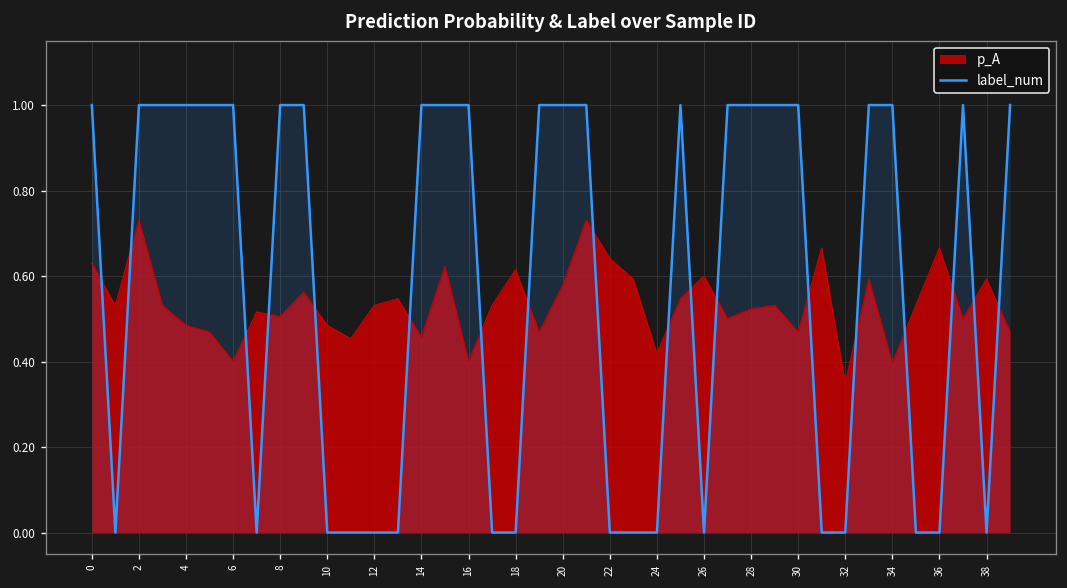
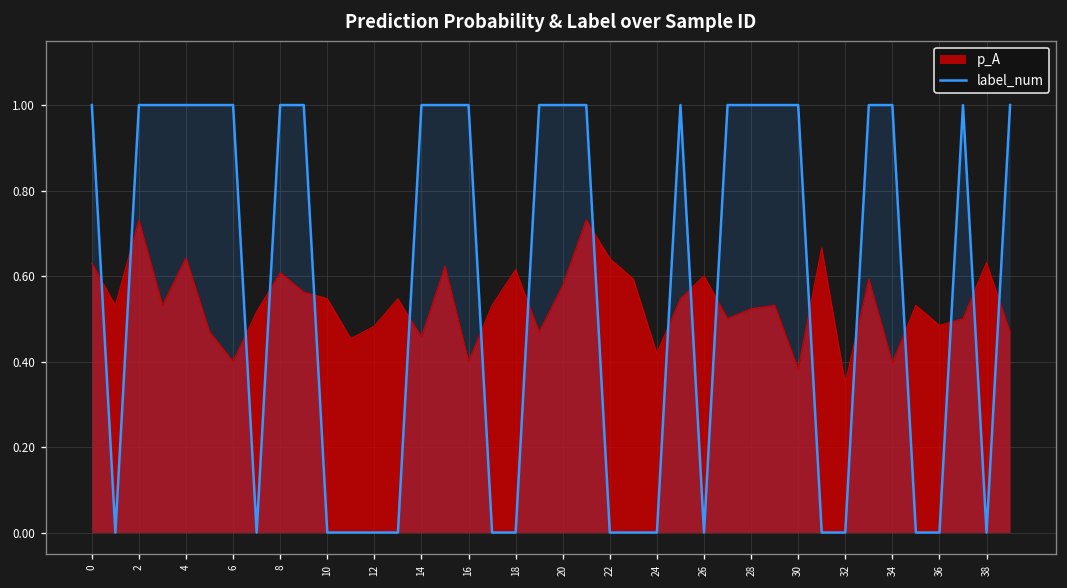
p_A, 4: 0.48 -> 0.64
p_A, 8: 0.51 -> 0.61
p_A, 10: 0.48 -> 0.55
p_A, 12: 0.53 -> 0.48
p_A, 30: 0.47 -> 0.38
p_A, 36: 0.67 -> 0.48
p_A, 38: 0.59 -> 0.63
